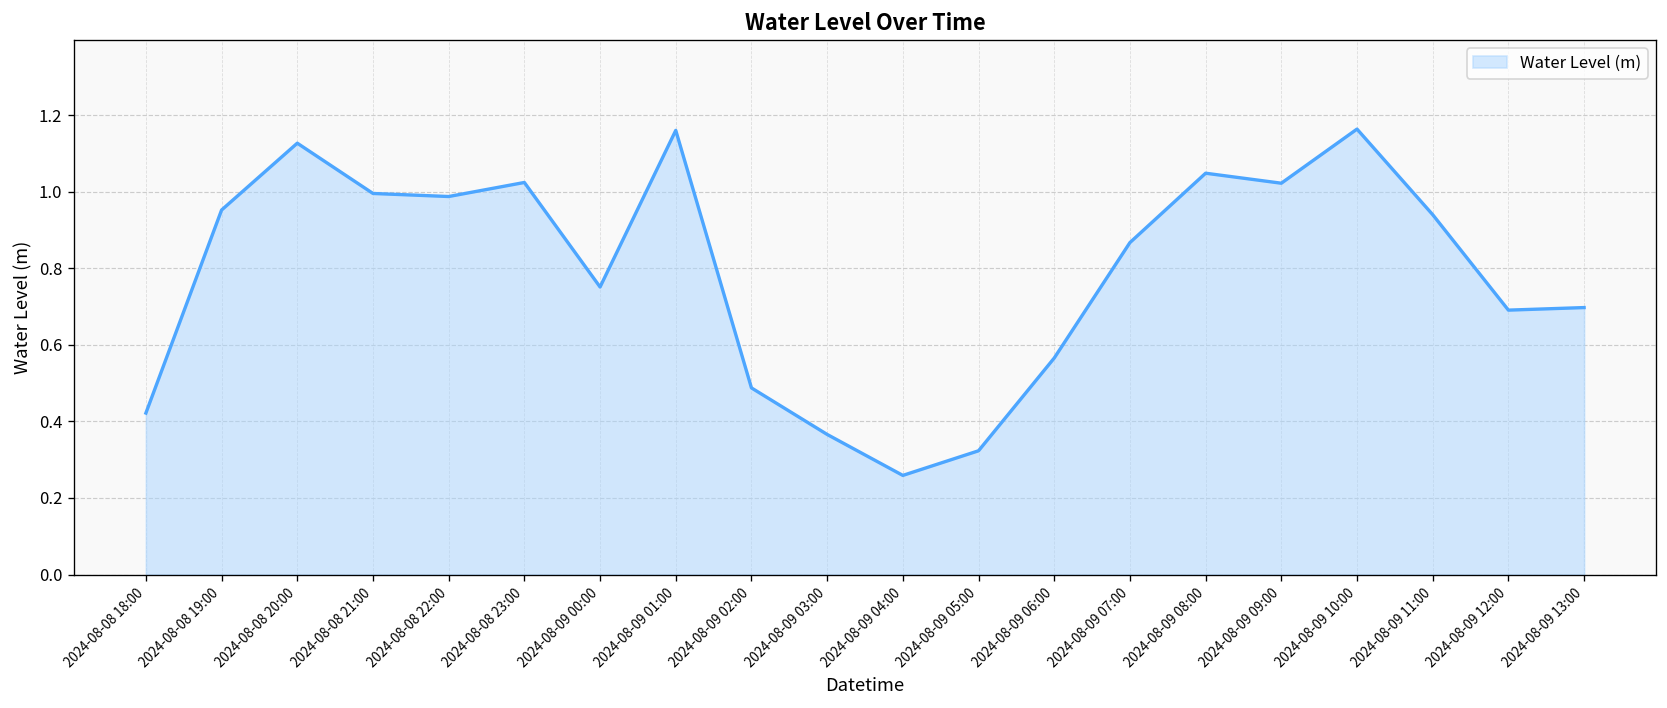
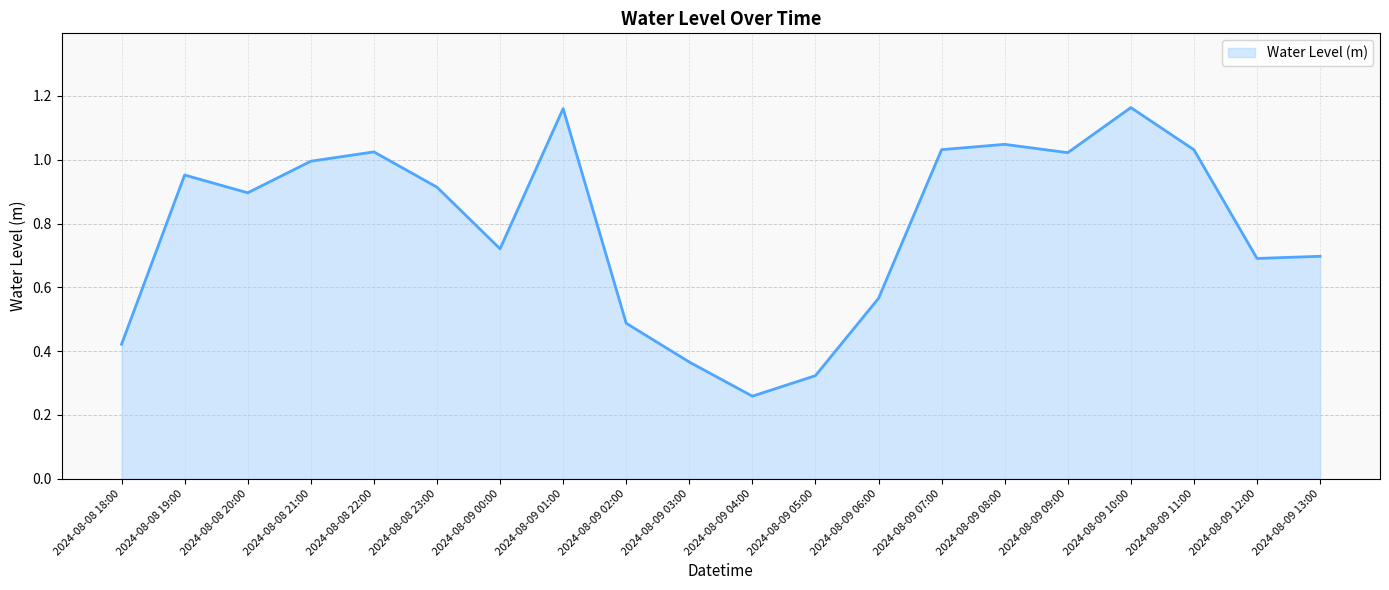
2024-08-08 20:00: 1.13 -> 0.90
2024-08-08 22:00: 0.99 -> 1.02
2024-08-08 23:00: 1.02 -> 0.91
2024-08-09 00:00: 0.75 -> 0.72
2024-08-09 07:00: 0.87 -> 1.03
2024-08-09 11:00: 0.94 -> 1.03
